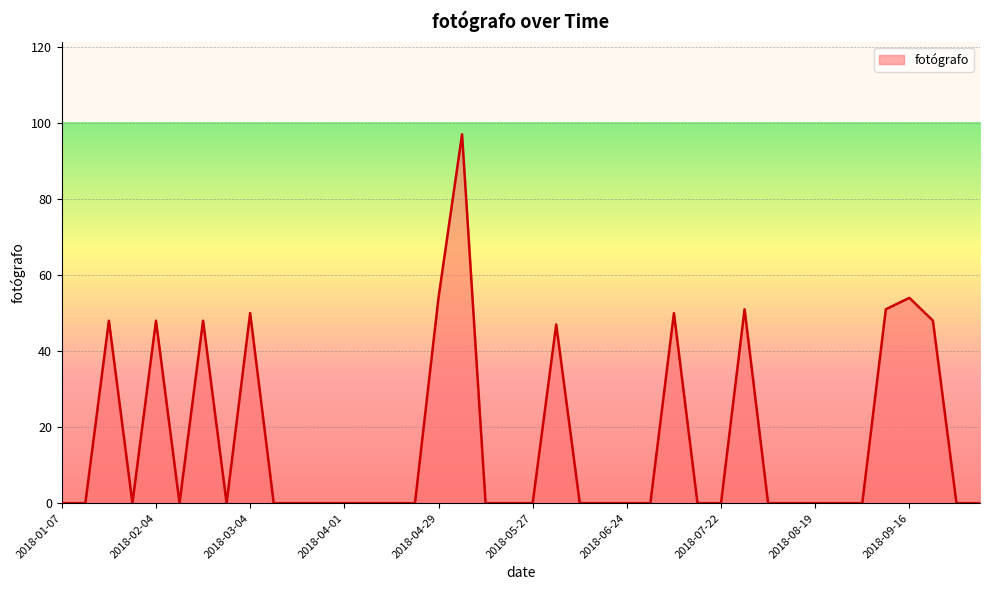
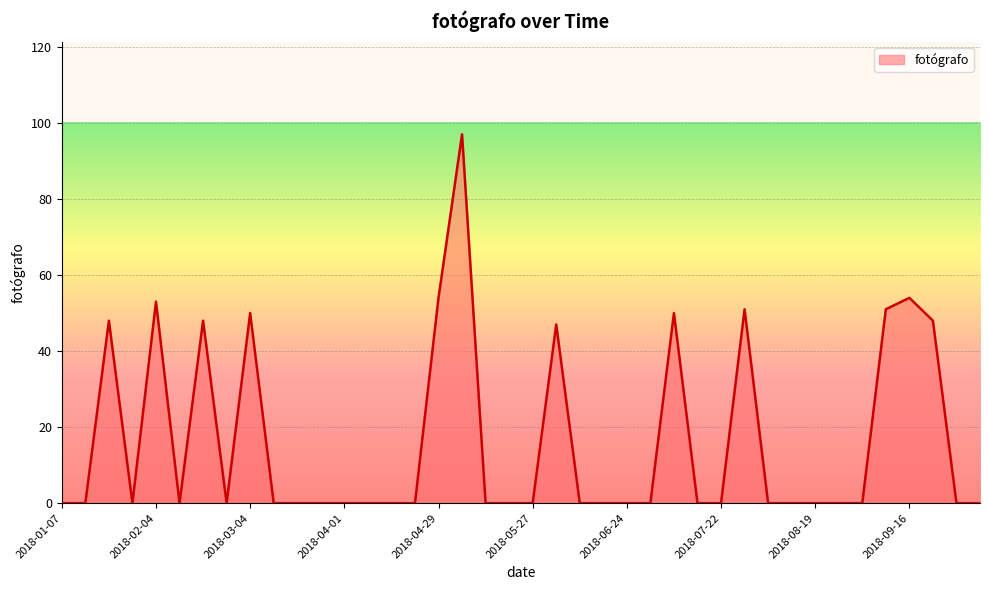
2018-02-04: 48 -> 53
